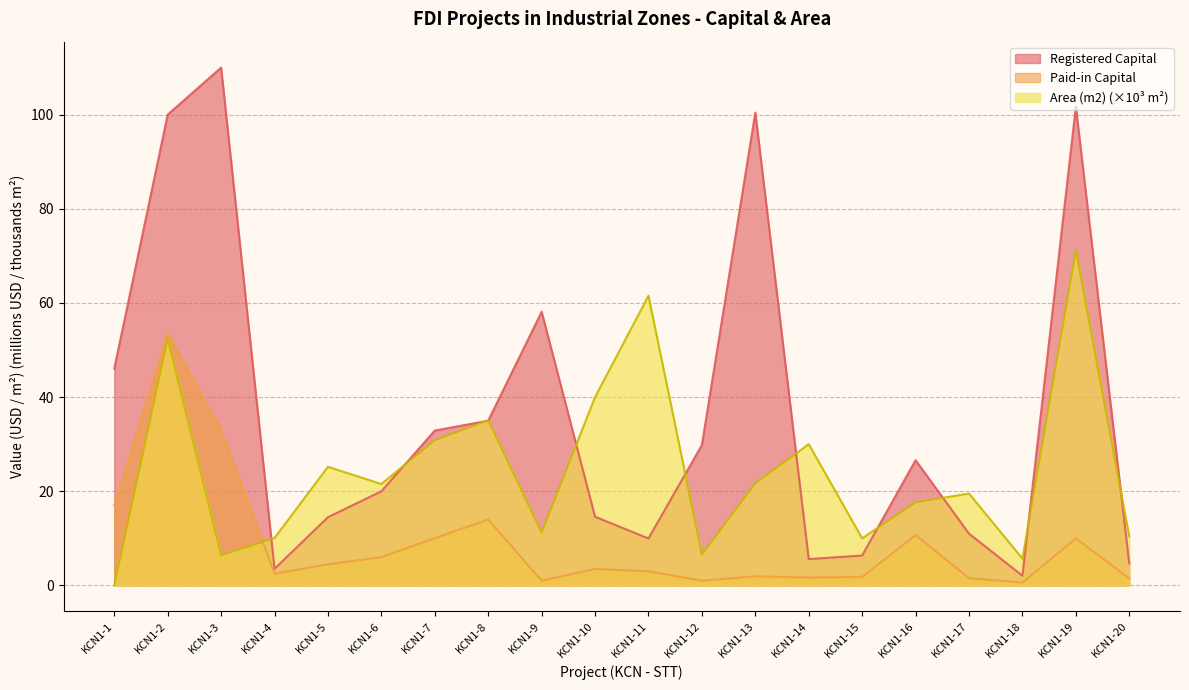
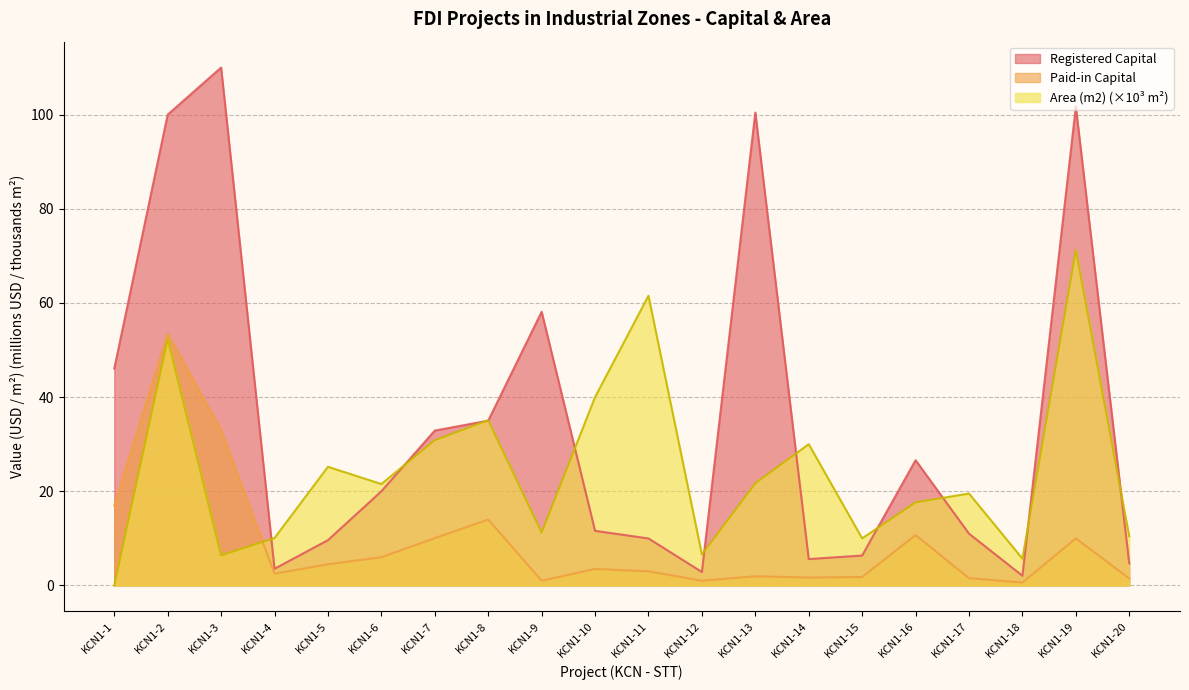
Registered Capital, KCN1-5: 15 -> 10
Registered Capital, KCN1-10: 15 -> 12
Registered Capital, KCN1-12: 30 -> 3
